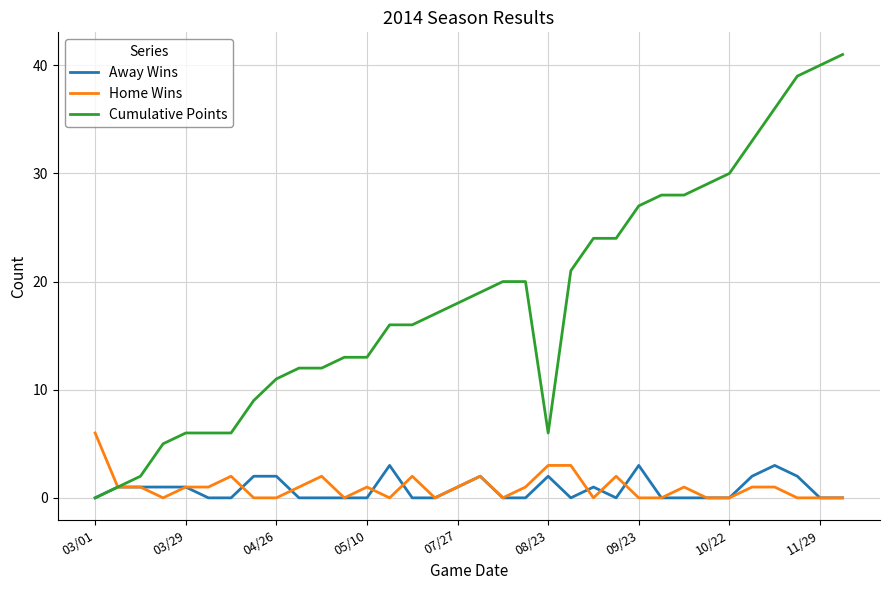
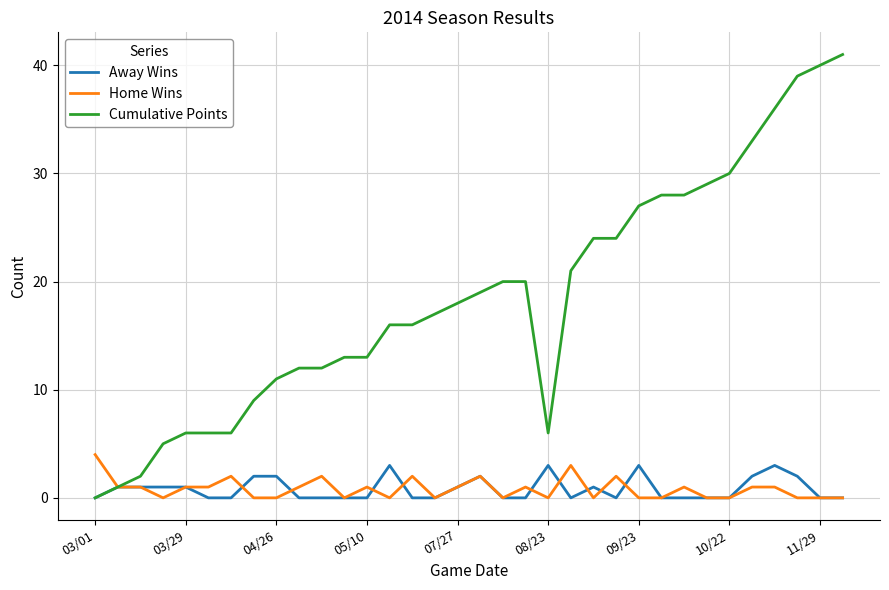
Home Wins, 03/01: 6 -> 4
Away Wins, 08/23: 2 -> 3
Home Wins, 08/23: 3 -> 0
